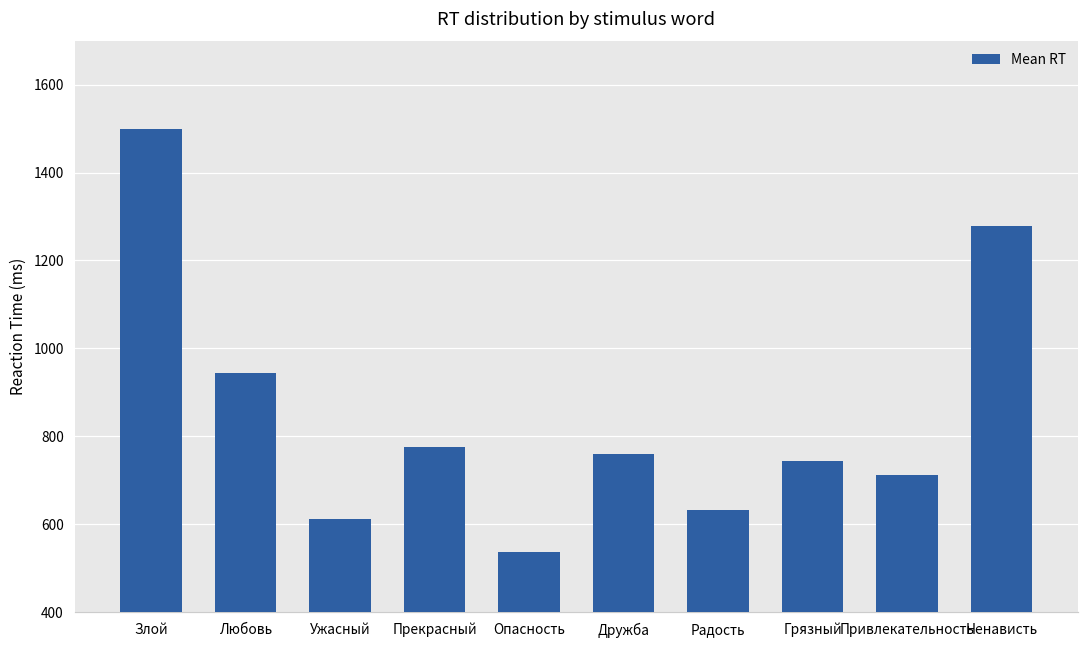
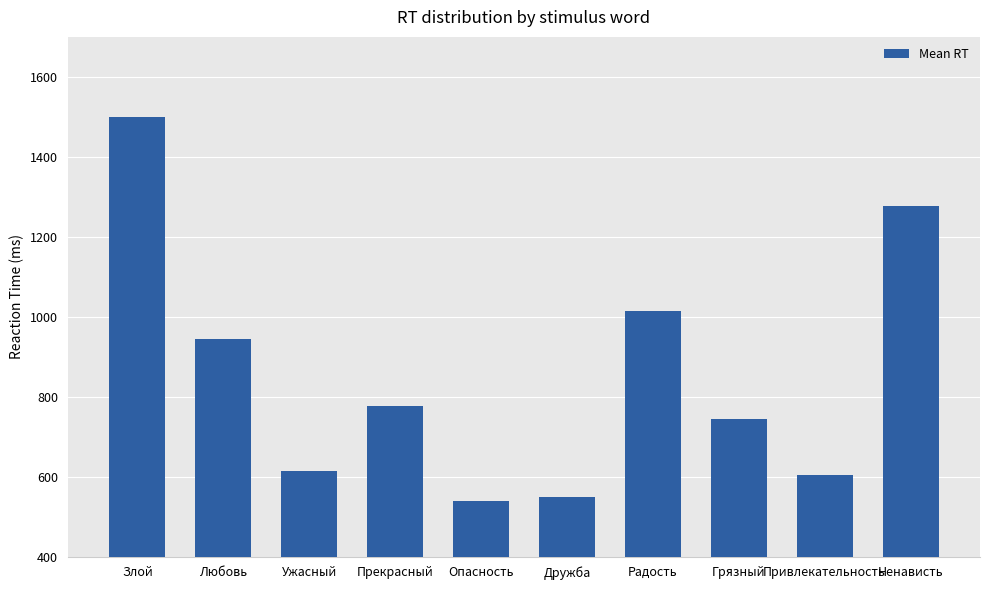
Дружба: 760 -> 550
Радость: 630 -> 1010
Привлекательность: 710 -> 610
